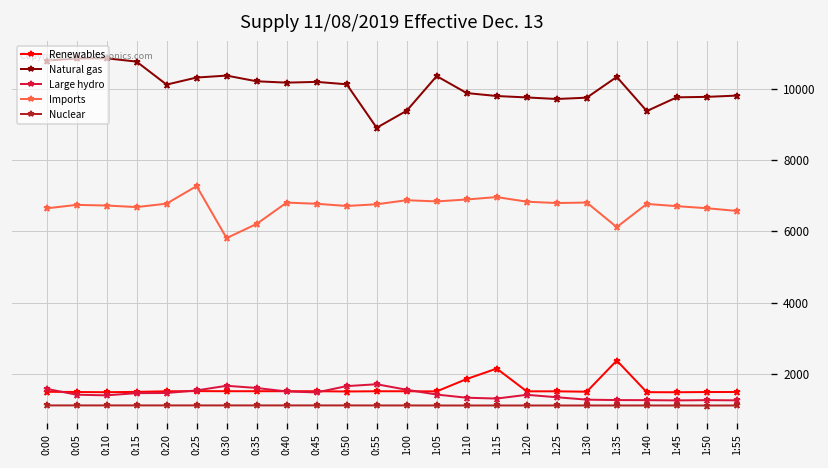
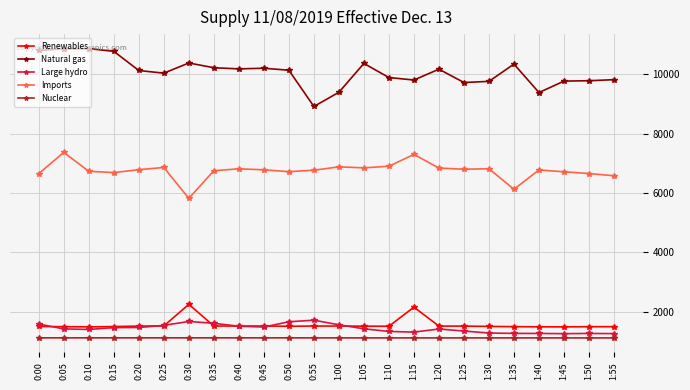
Imports, 0:05: 6700 -> 7400
Natural gas, 0:25: 10300 -> 10000
Imports, 0:25: 7300 -> 6900
Renewables, 0:30: 1500 -> 2200
Imports, 0:35: 6200 -> 6700
Renewables, 1:10: 1900 -> 1500
Imports, 1:15: 7000 -> 7300
Natural gas, 1:20: 9800 -> 10200
Renewables, 1:35: 2400 -> 1500
